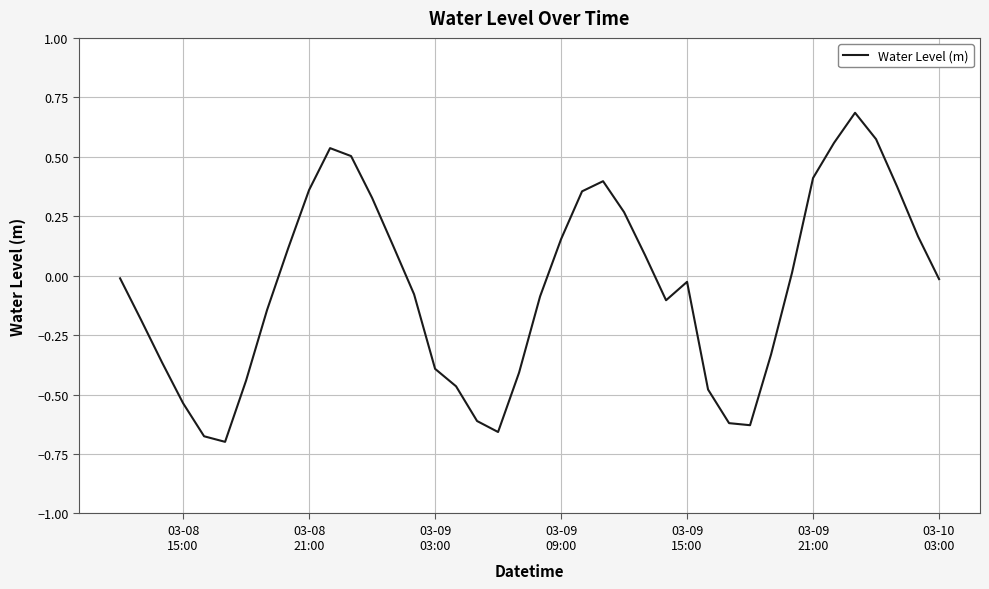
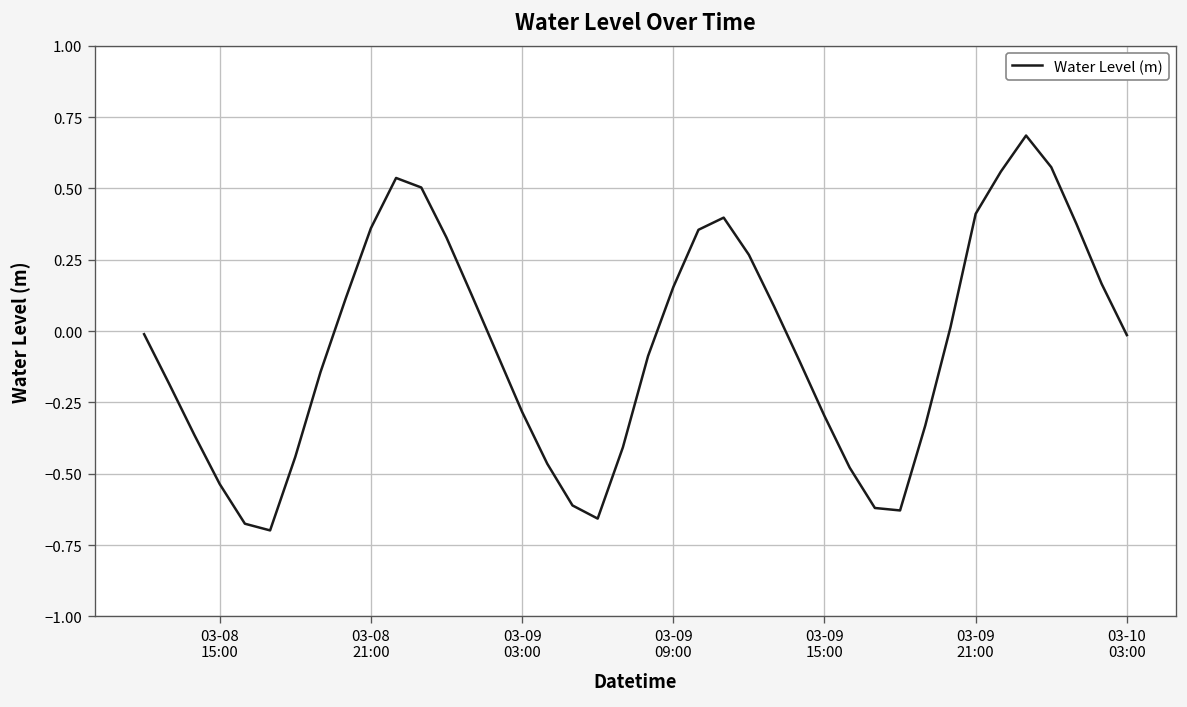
03-09 03:00: -0.39 -> -0.28
03-09 15:00: -0.03 -> -0.30
